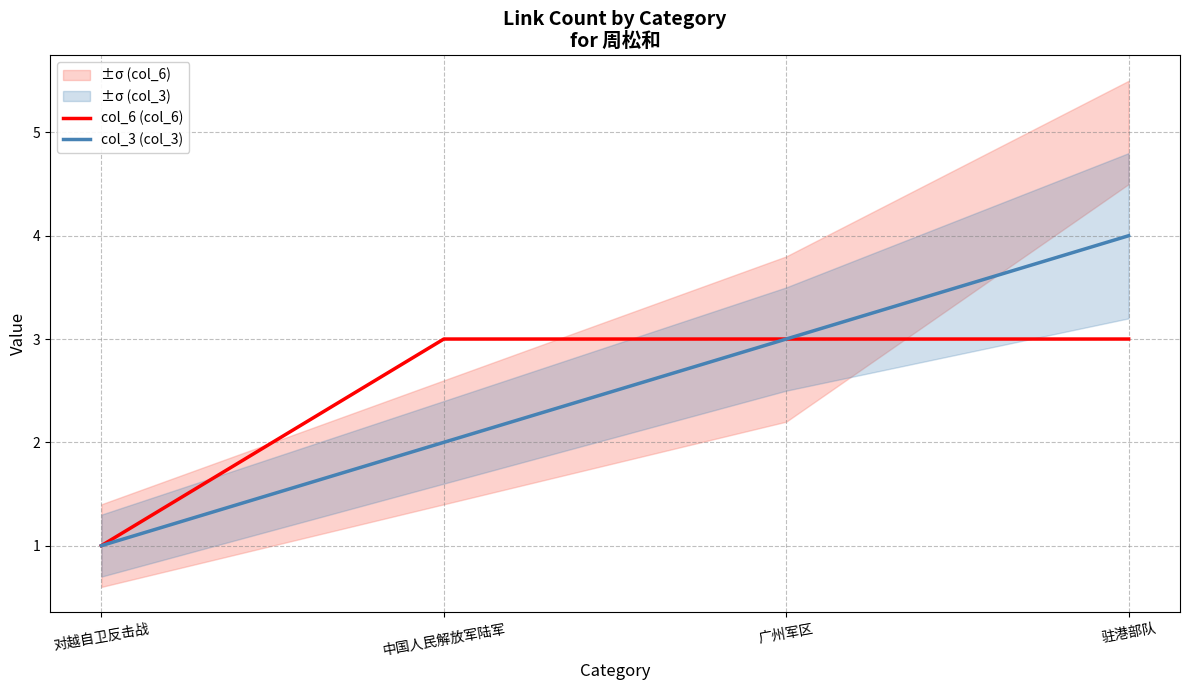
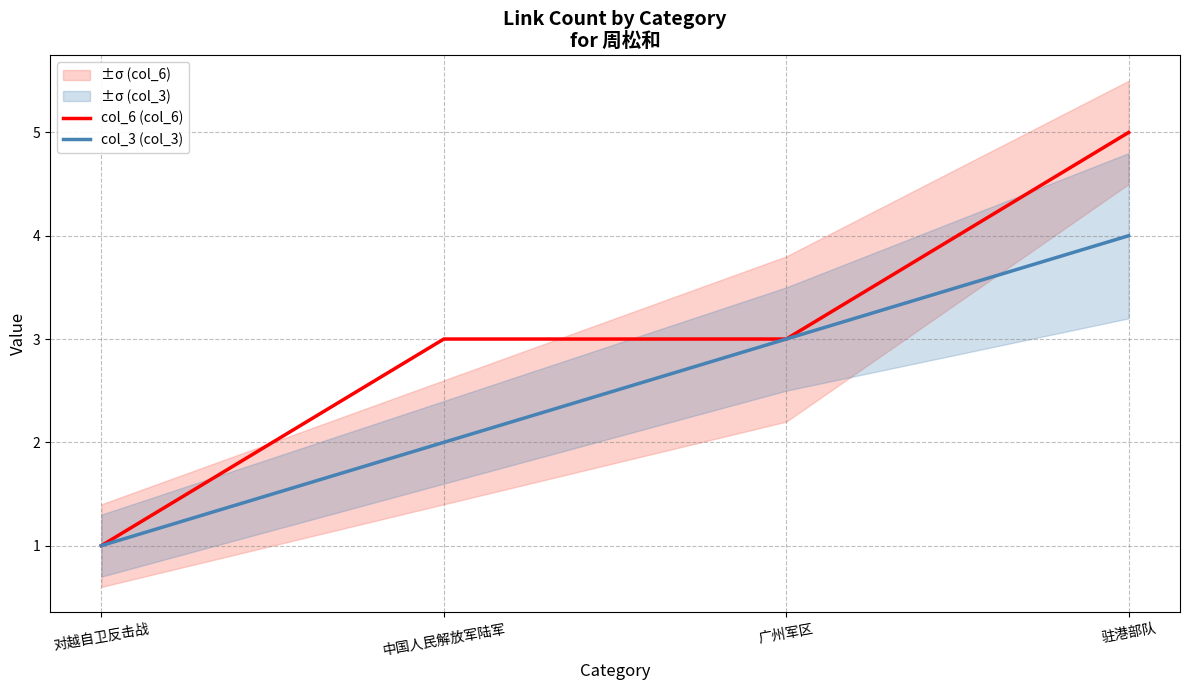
col_6 (col_6), 驻港部队: 3 -> 5
